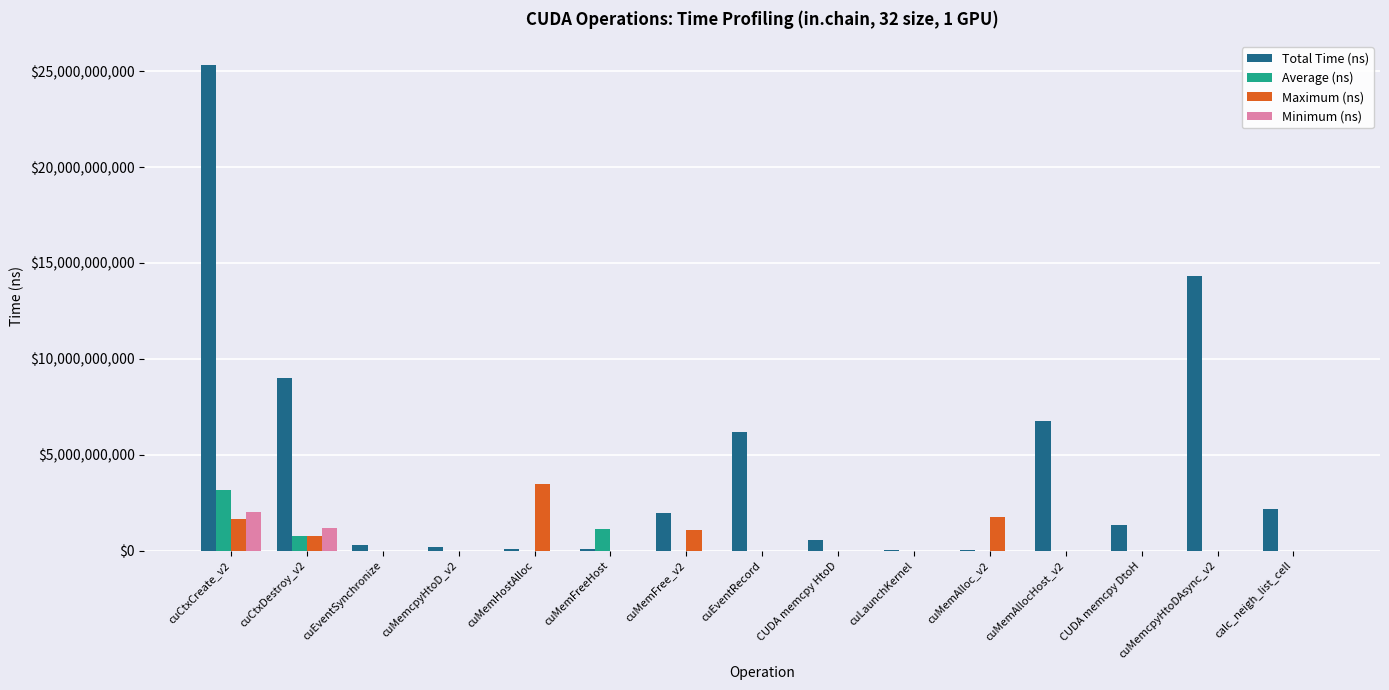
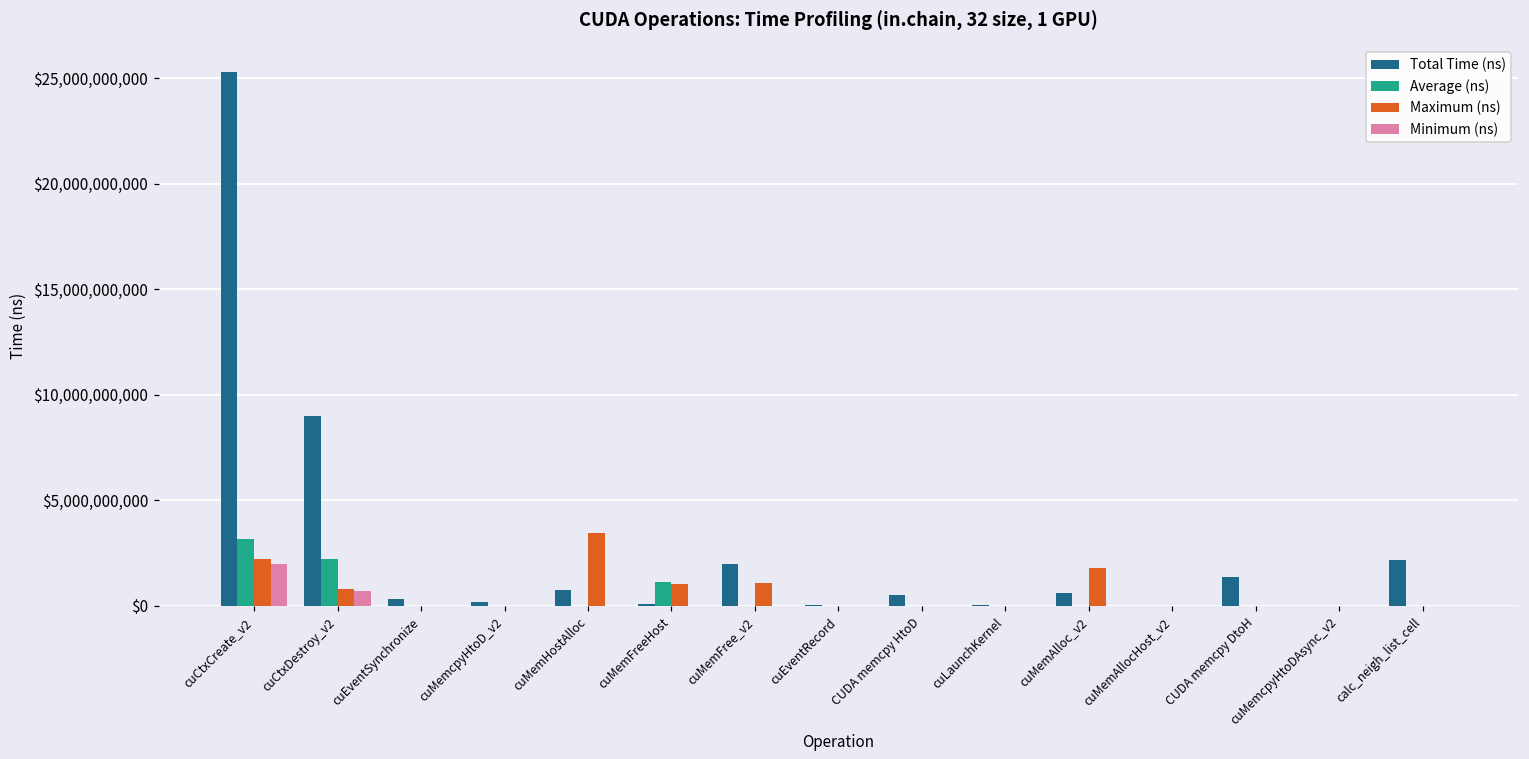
Maximum (ns), cuCtxCreate_v2: $1,700,000,000 -> $2,200,000,000
Average (ns), cuCtxDestroy_v2: $800,000,000 -> $2,200,000,000
Minimum (ns), cuCtxDestroy_v2: $1,200,000,000 -> $700,000,000
Total Time (ns), cuMemHostAlloc: $100,000,000 -> $800,000,000
Maximum (ns), cuMemFreeHost: $0 -> $1,000,000,000
Total Time (ns), cuEventRecord: $6,200,000,000 -> $0
Total Time (ns), cuMemAlloc_v2: $0 -> $600,000,000
Total Time (ns), cuMemAllocHost_v2: $6,800,000,000 -> $0
Total Time (ns), cuMemcpyHtoDAsync_v2: $14,300,000,000 -> $0
